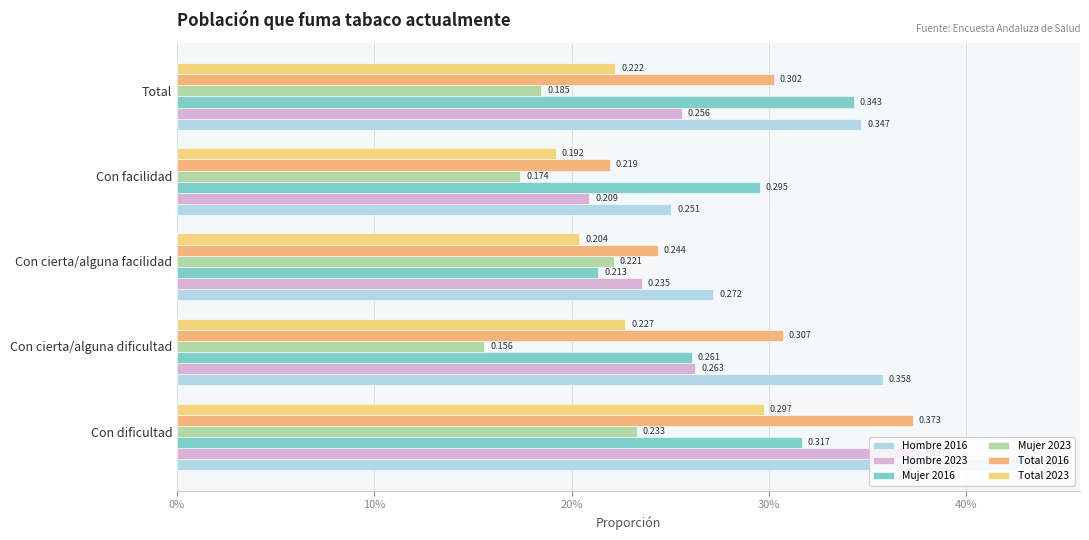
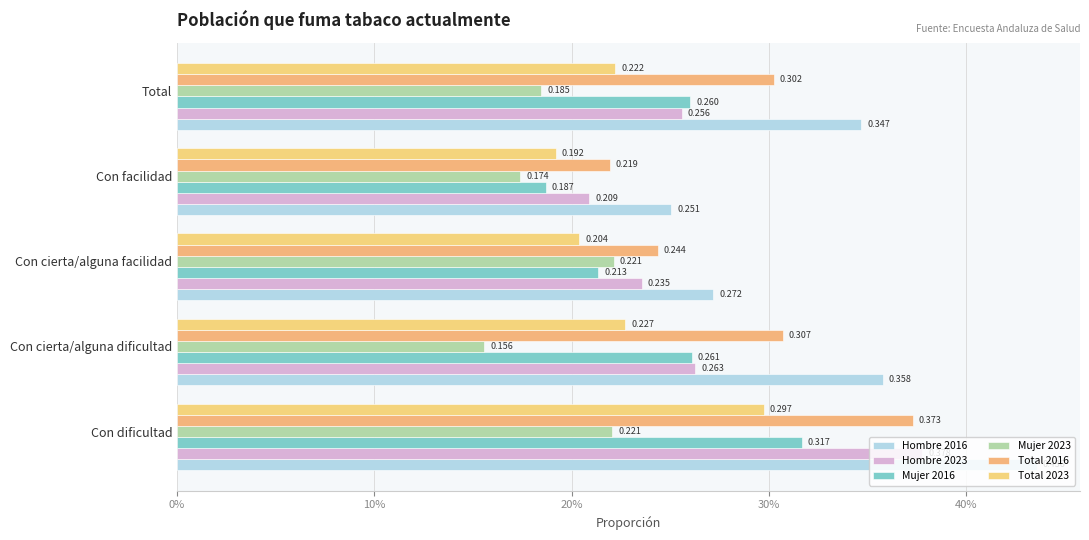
Mujer 2016, Total: 0.343 -> 0.260
Mujer 2016, Con facilidad: 0.295 -> 0.187
Mujer 2023, Con dificultad: 0.233 -> 0.221
